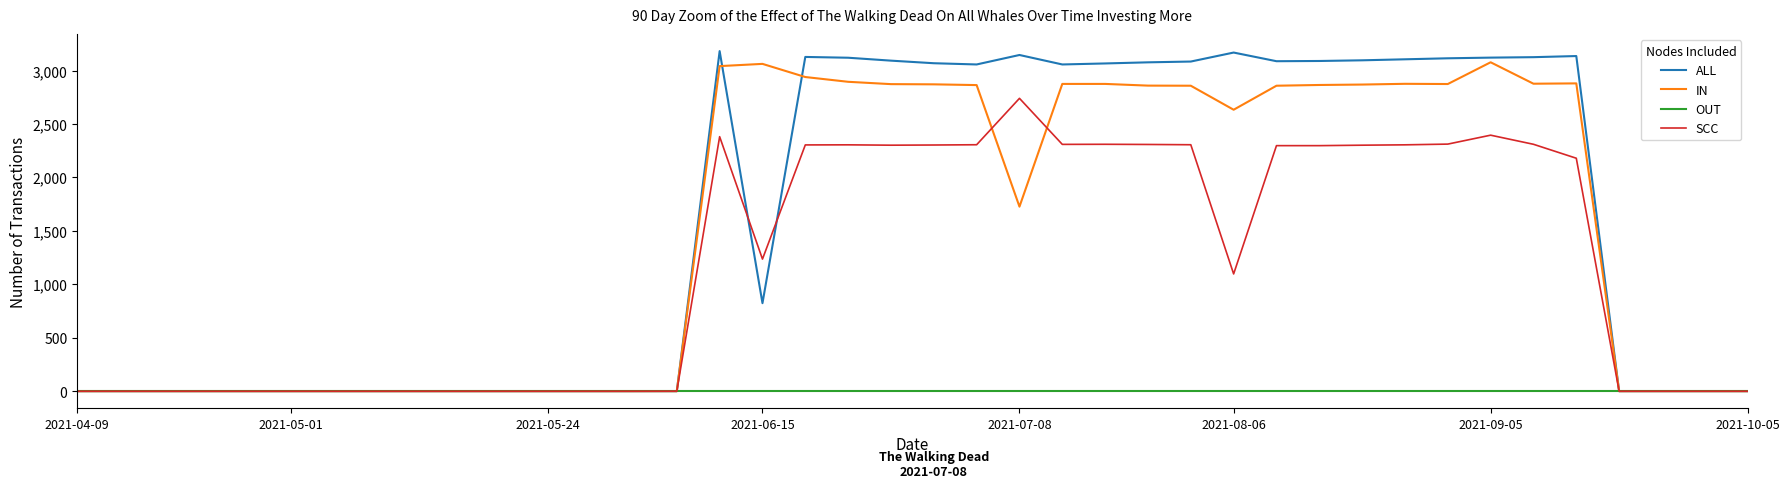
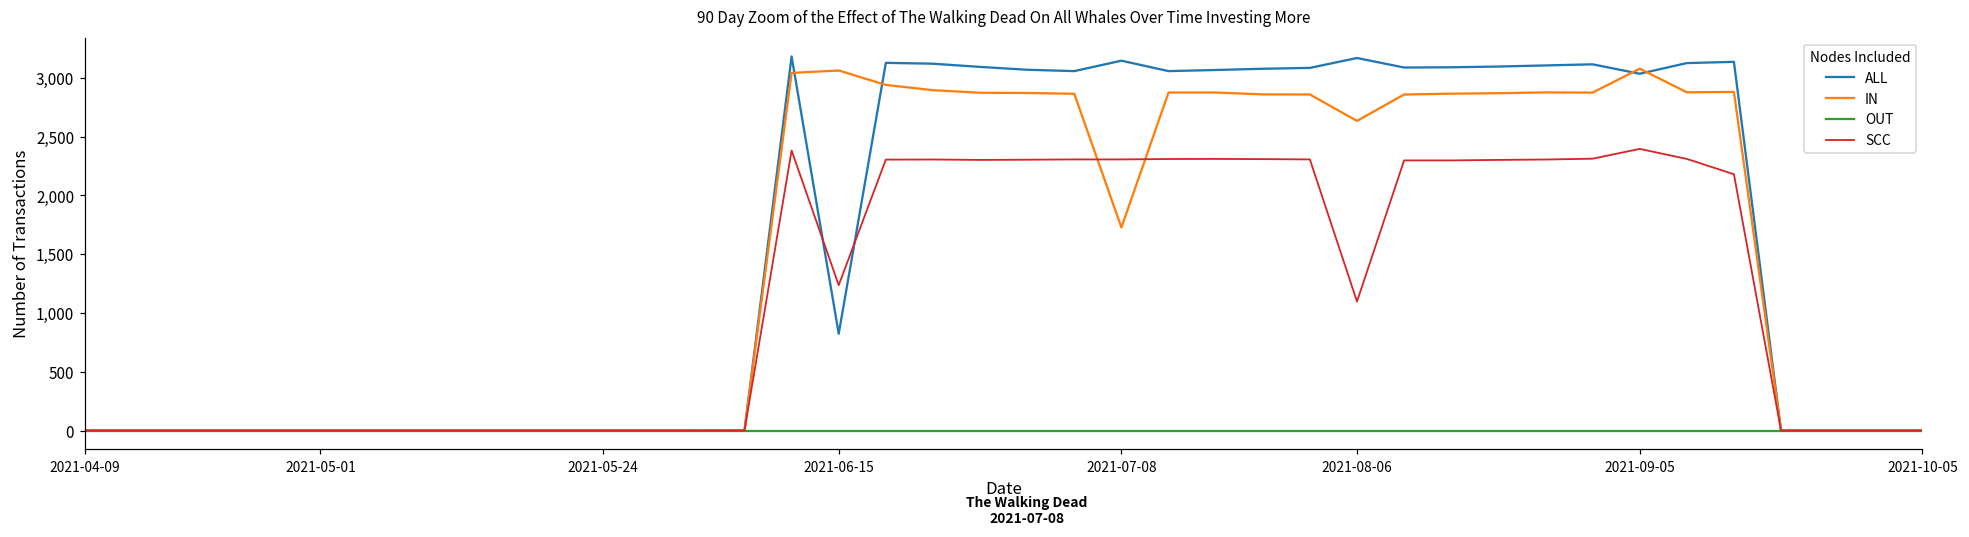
SCC, 2021-07-08: 2,740 -> 2,310
ALL, 2021-09-05: 3,120 -> 3,030
